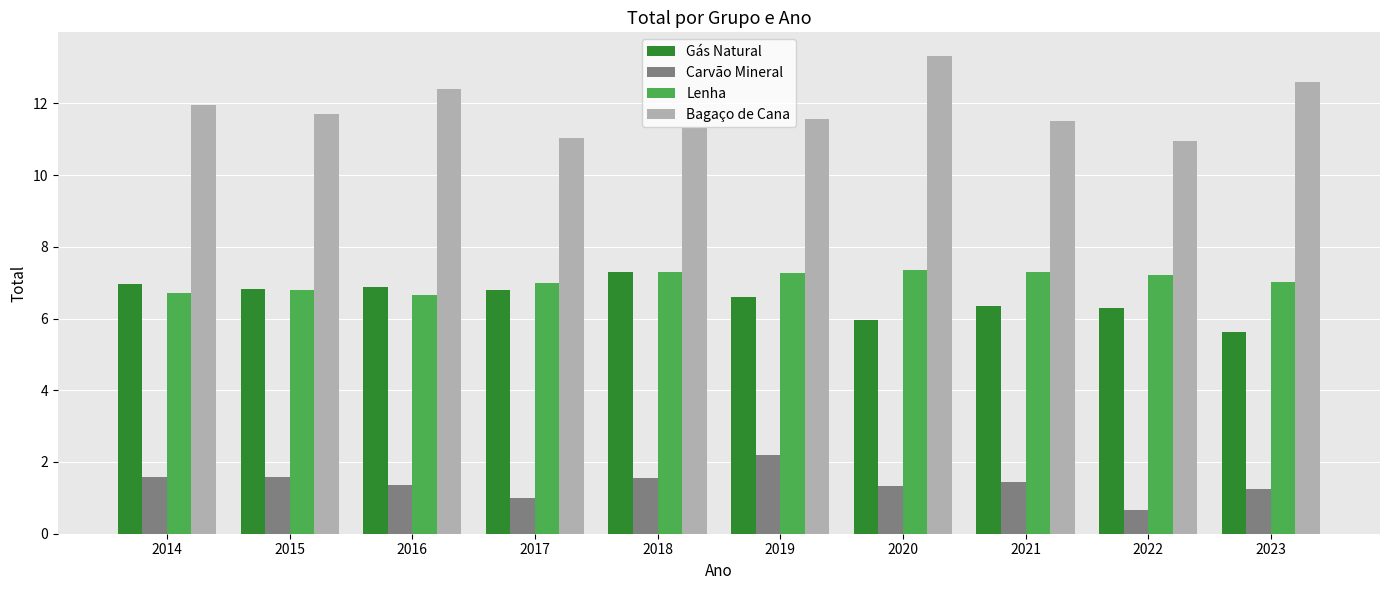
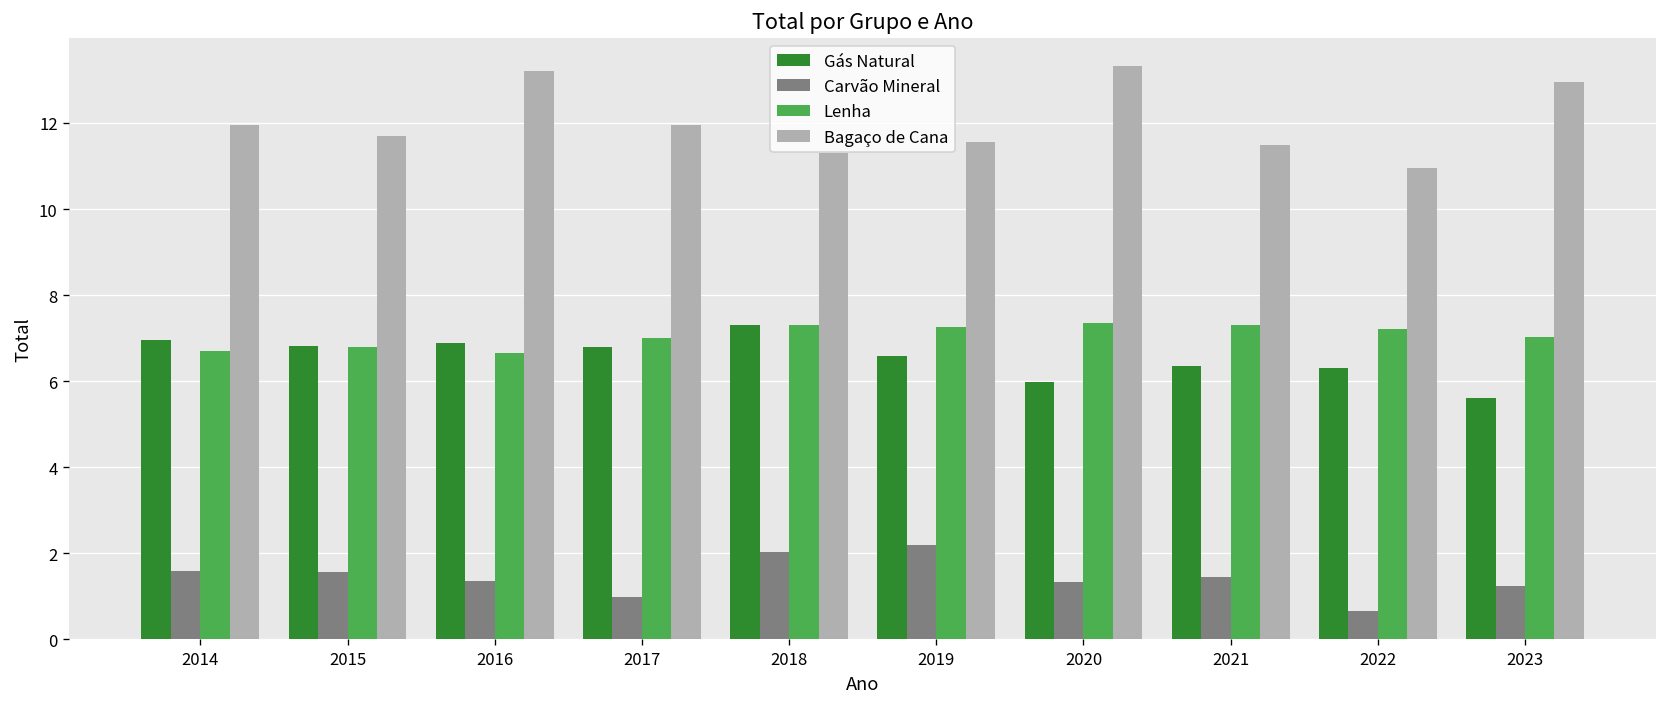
Bagaço de Cana, 2016: 12.4 -> 13.2
Bagaço de Cana, 2017: 11.0 -> 11.9
Carvão Mineral, 2018: 1.6 -> 2.0
Bagaço de Cana, 2023: 12.6 -> 12.9
